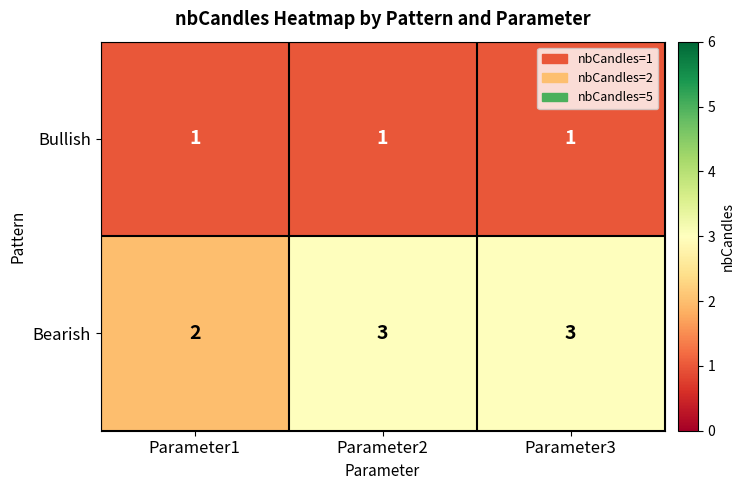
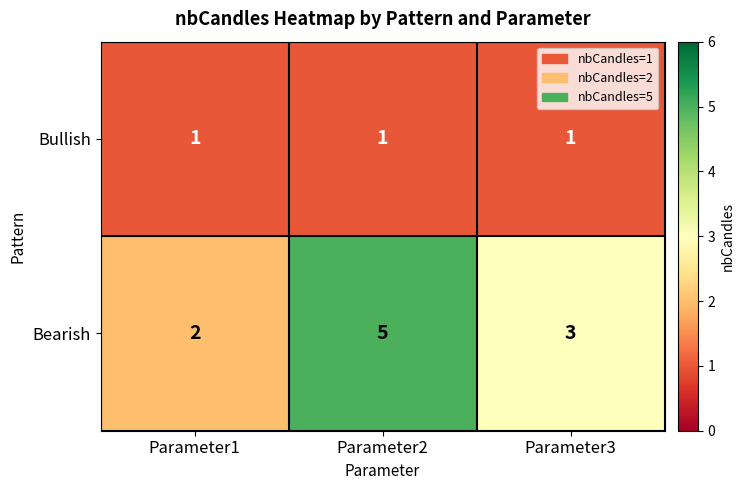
Bearish, Parameter2: 3 -> 5
